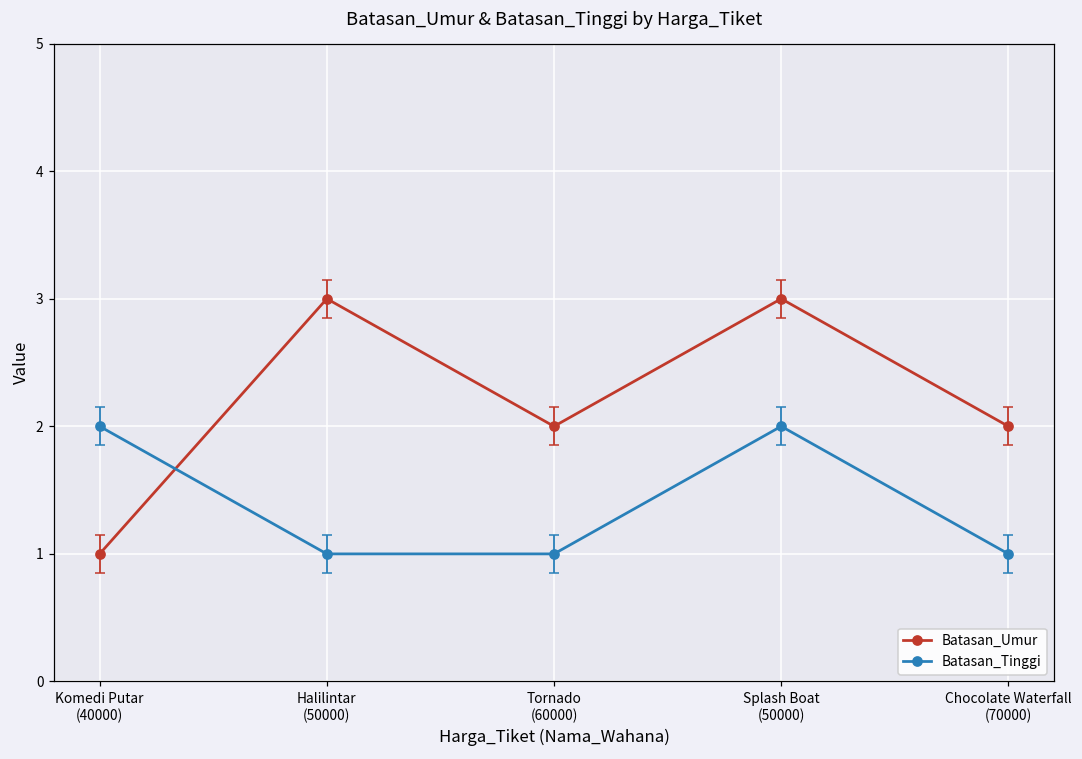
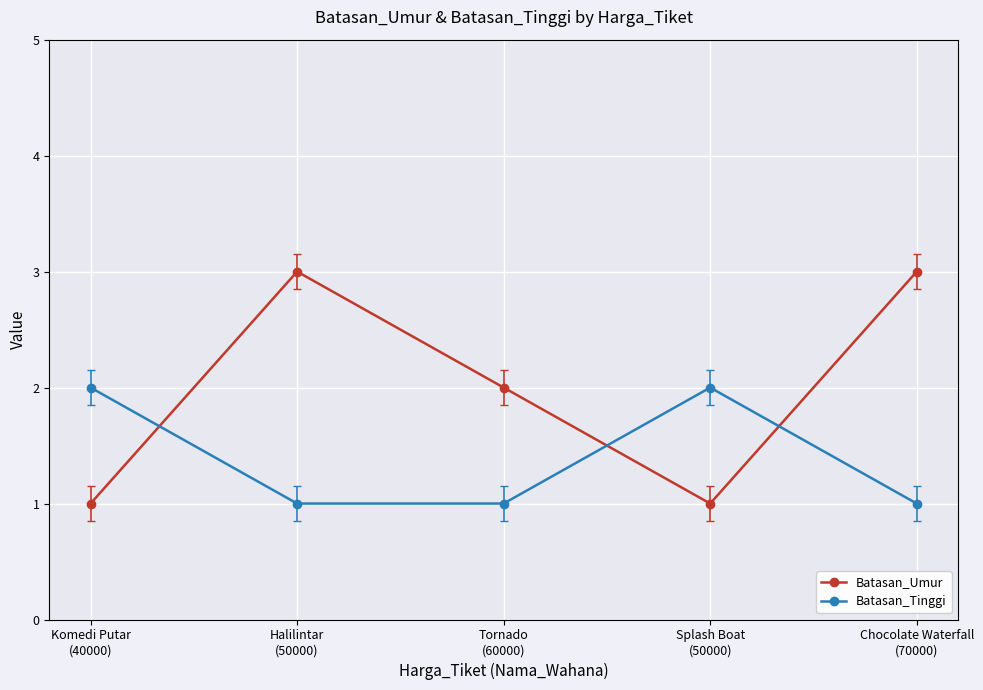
Batasan_Umur, Splash Boat (50000): 3 -> 1
Batasan_Umur, Chocolate Waterfall (70000): 2 -> 3
